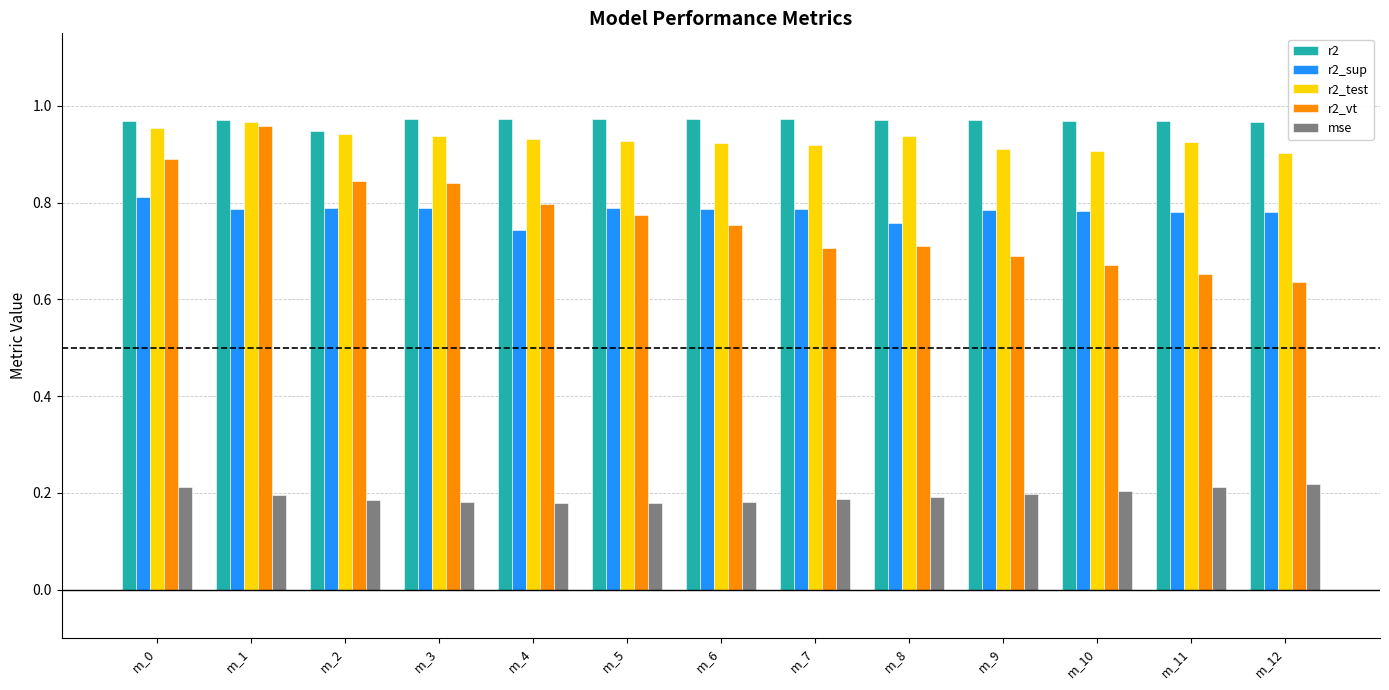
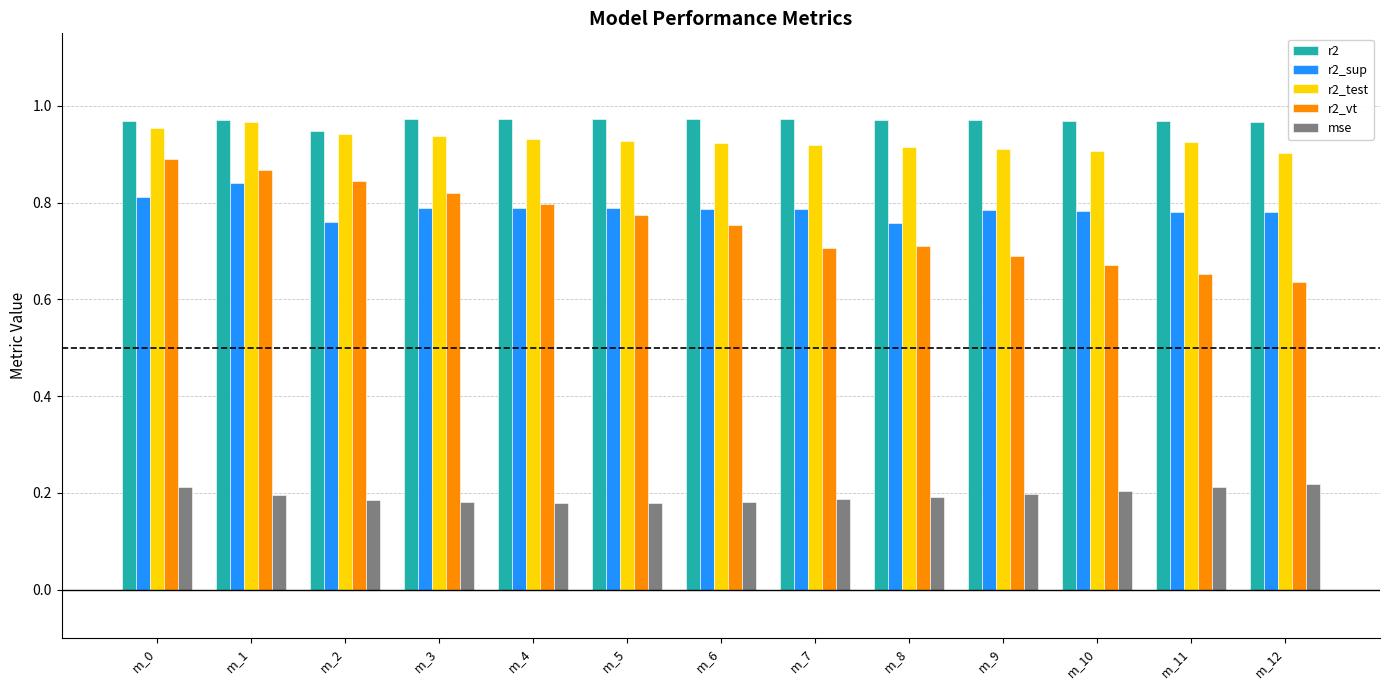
r2_sup, m_1: 0.79 -> 0.84
r2_vt, m_1: 0.96 -> 0.87
r2_sup, m_2: 0.79 -> 0.76
r2_vt, m_3: 0.84 -> 0.82
r2_sup, m_4: 0.74 -> 0.79
r2_test, m_8: 0.94 -> 0.91
